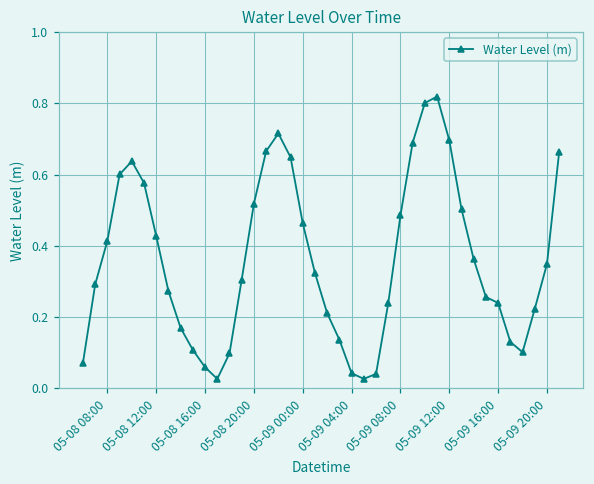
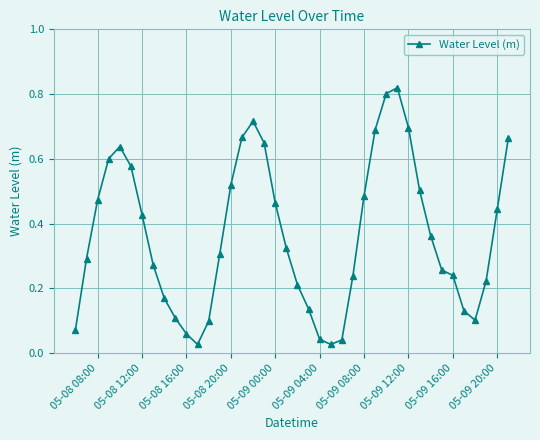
05-08 08:00: 0.41 -> 0.47
05-09 20:00: 0.35 -> 0.44
